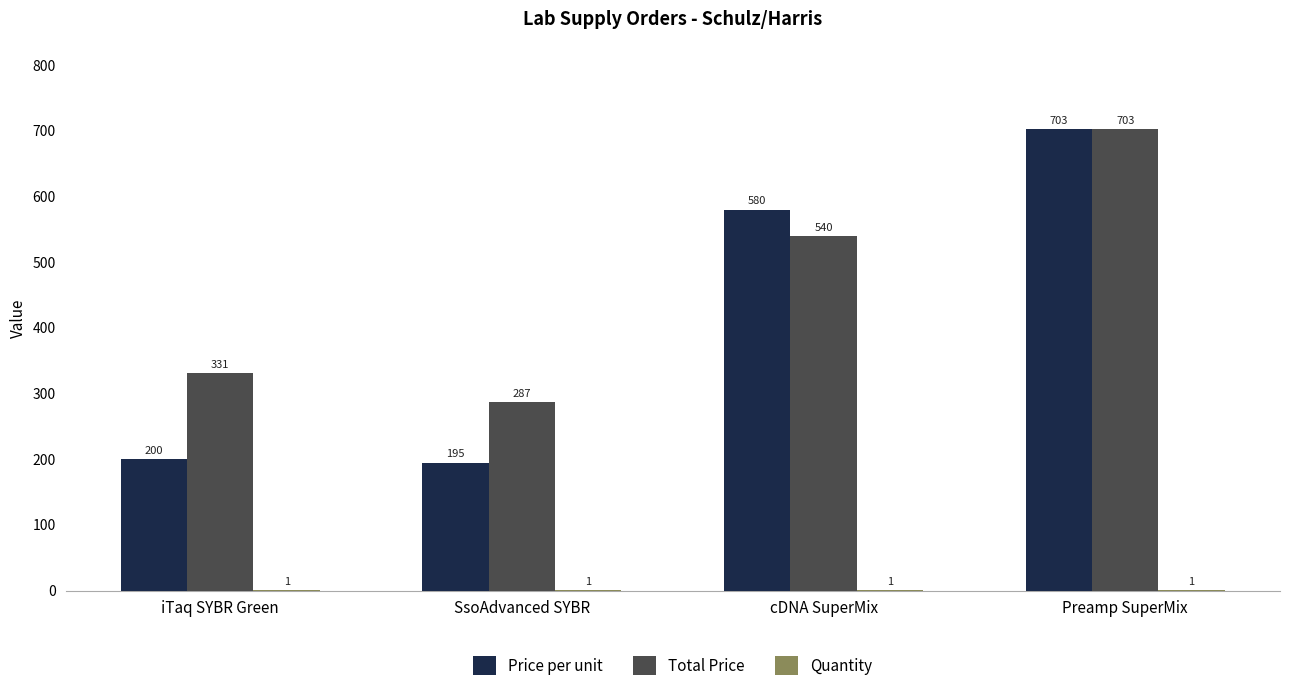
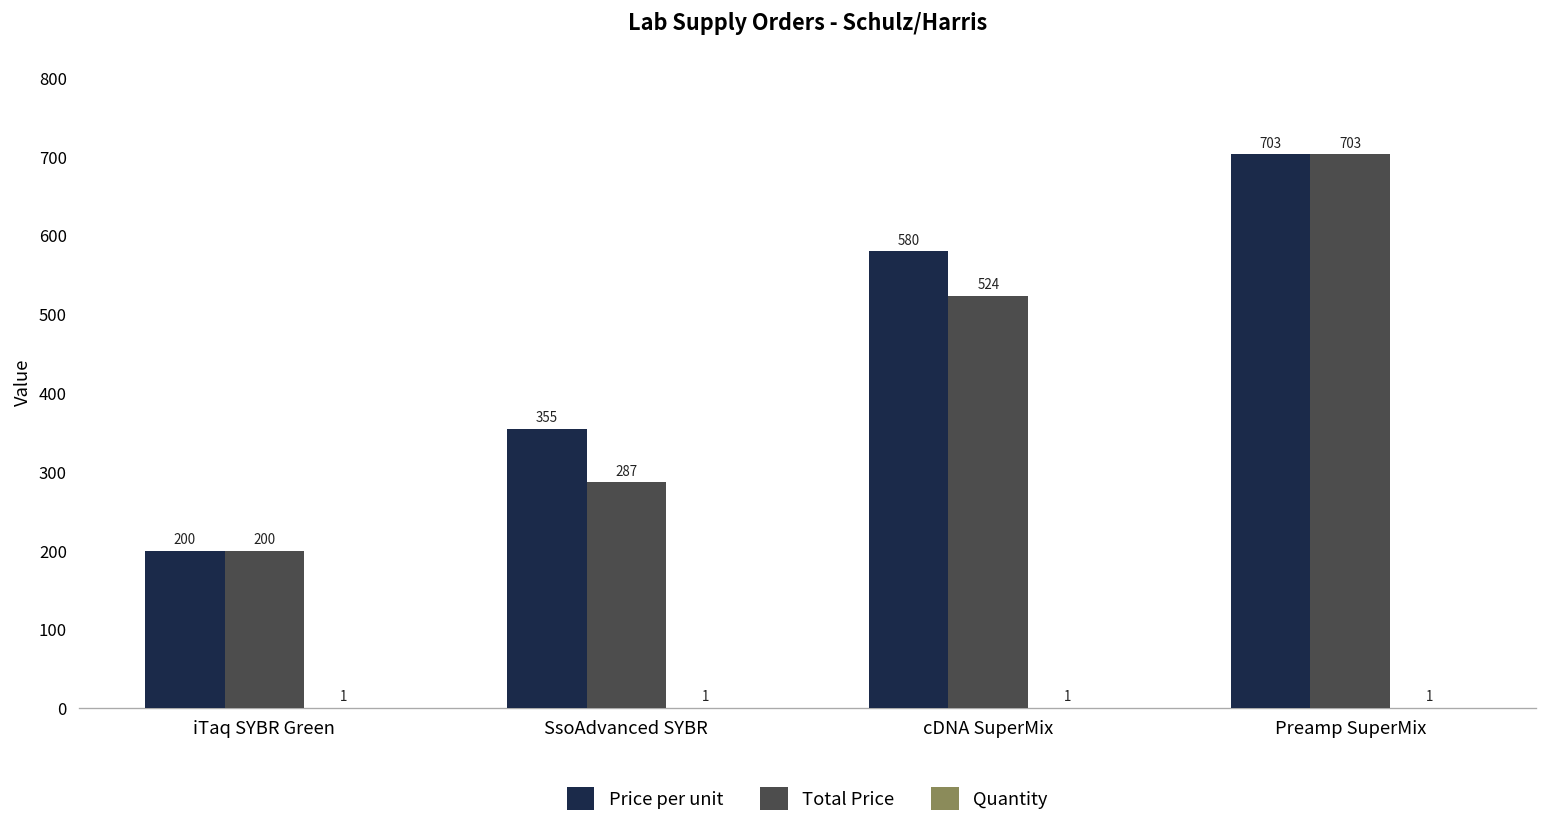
Total Price, iTaq SYBR Green: 331 -> 200
Price per unit, SsoAdvanced SYBR: 195 -> 355
Total Price, cDNA SuperMix: 540 -> 524
